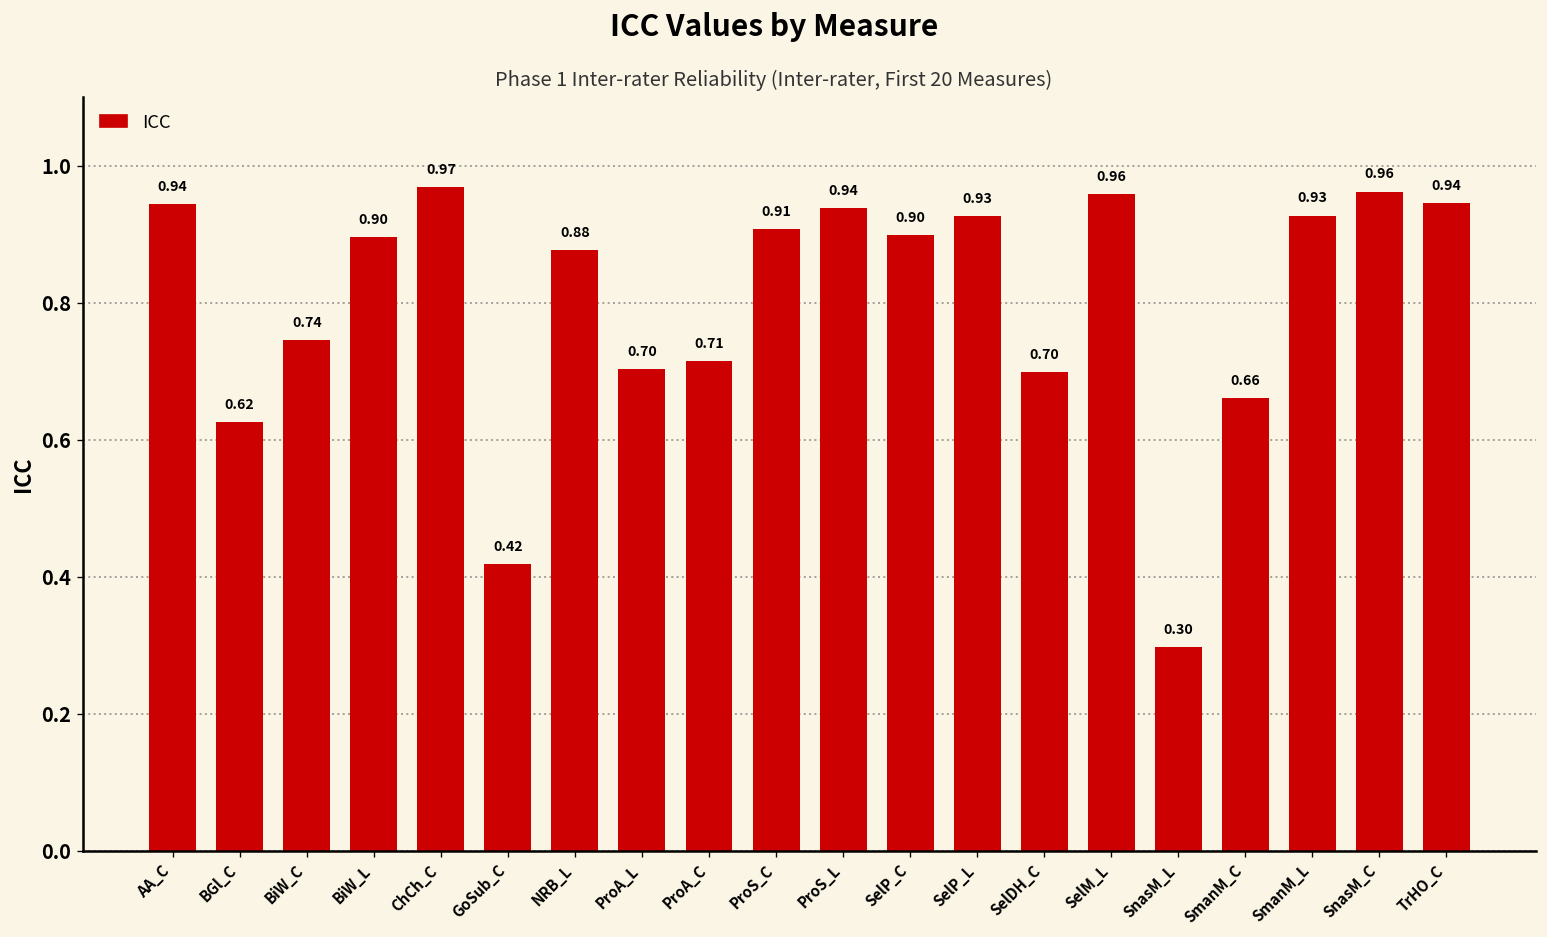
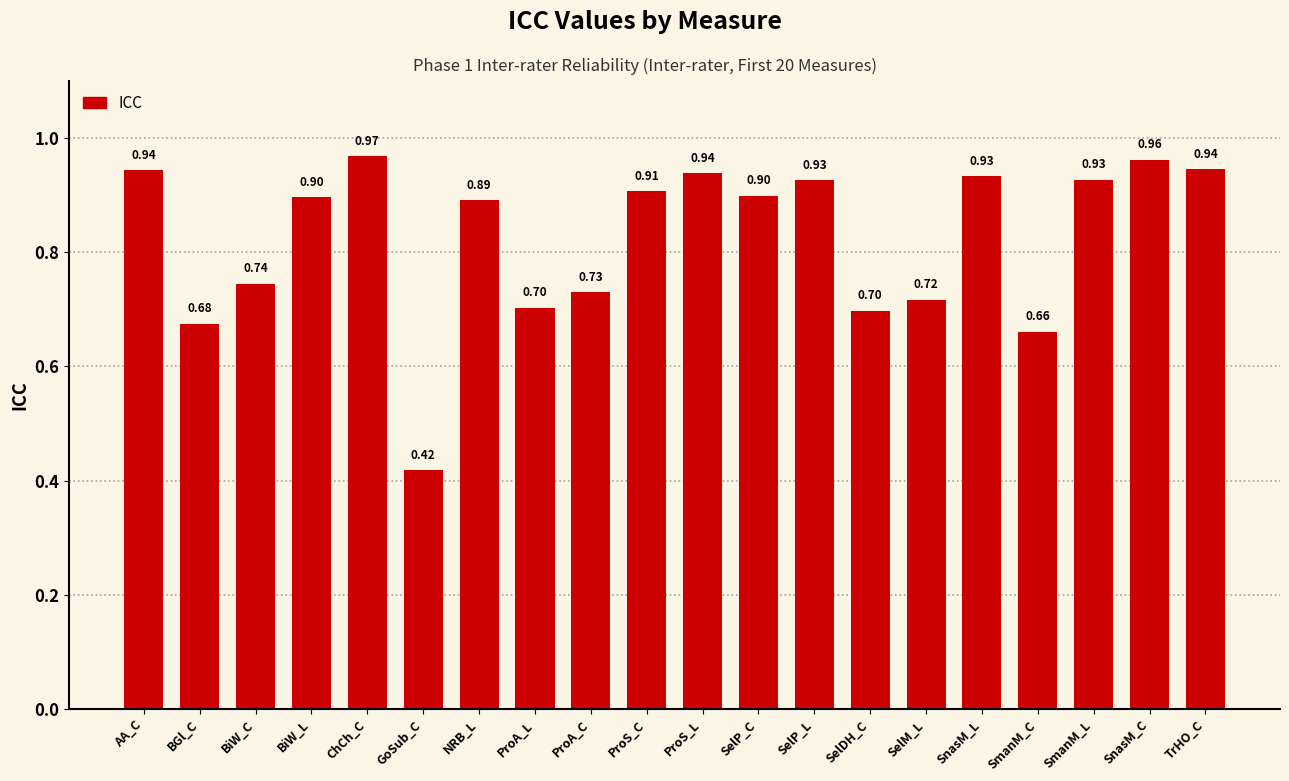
BGl_C: 0.62 -> 0.68
NRB_L: 0.88 -> 0.89
ProA_C: 0.71 -> 0.73
SelM_L: 0.96 -> 0.72
SnasM_L: 0.30 -> 0.93
